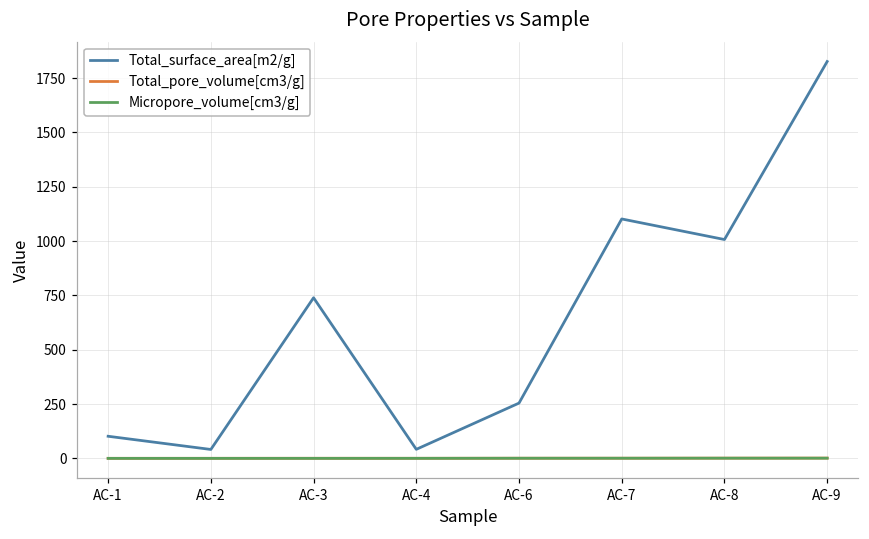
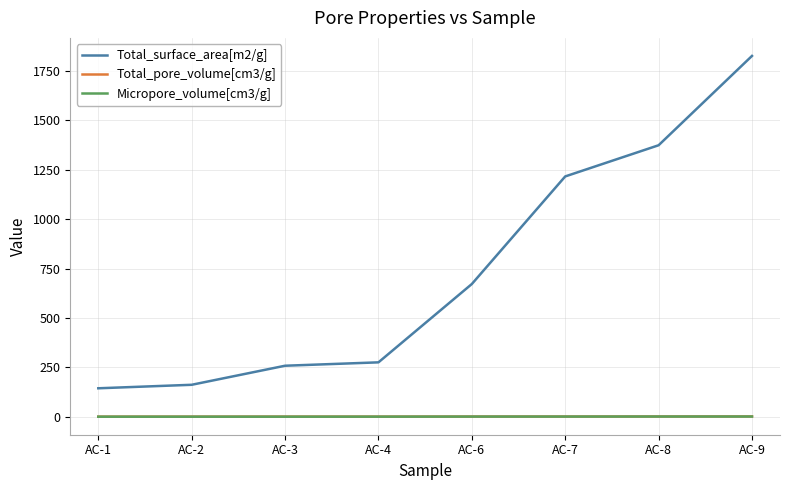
Total_surface_area[m2/g], AC-1: 100 -> 140
Total_surface_area[m2/g], AC-2: 40 -> 160
Total_surface_area[m2/g], AC-3: 740 -> 260
Total_surface_area[m2/g], AC-4: 40 -> 280
Total_surface_area[m2/g], AC-6: 250 -> 670
Total_surface_area[m2/g], AC-7: 1100 -> 1220
Total_surface_area[m2/g], AC-8: 1010 -> 1370
